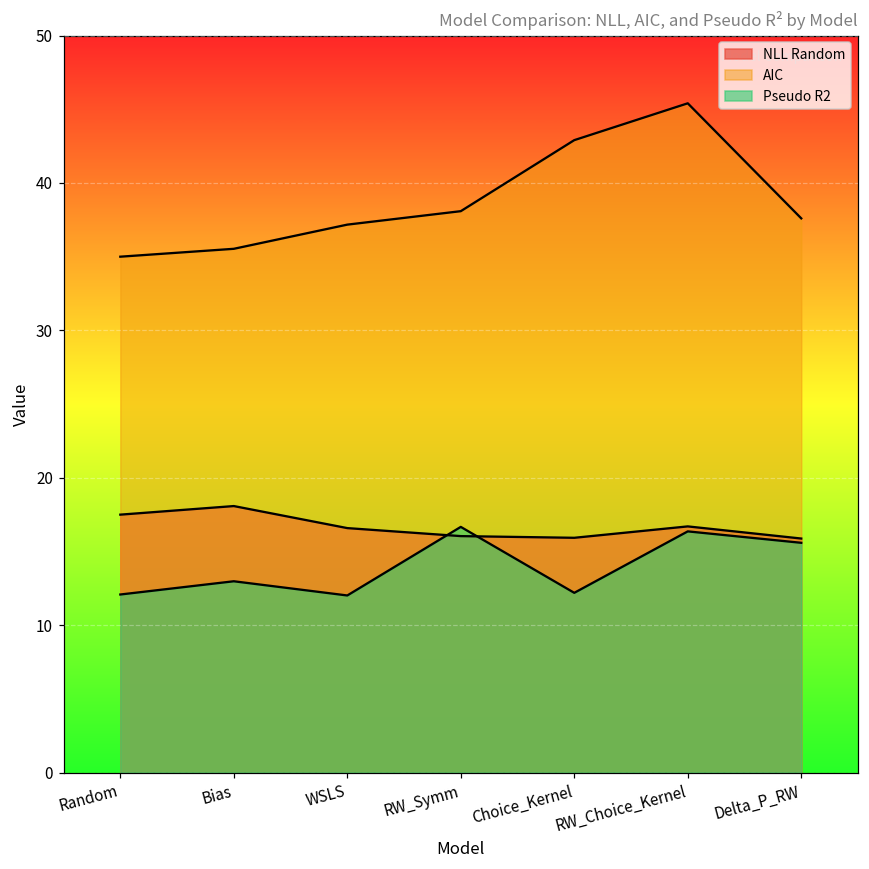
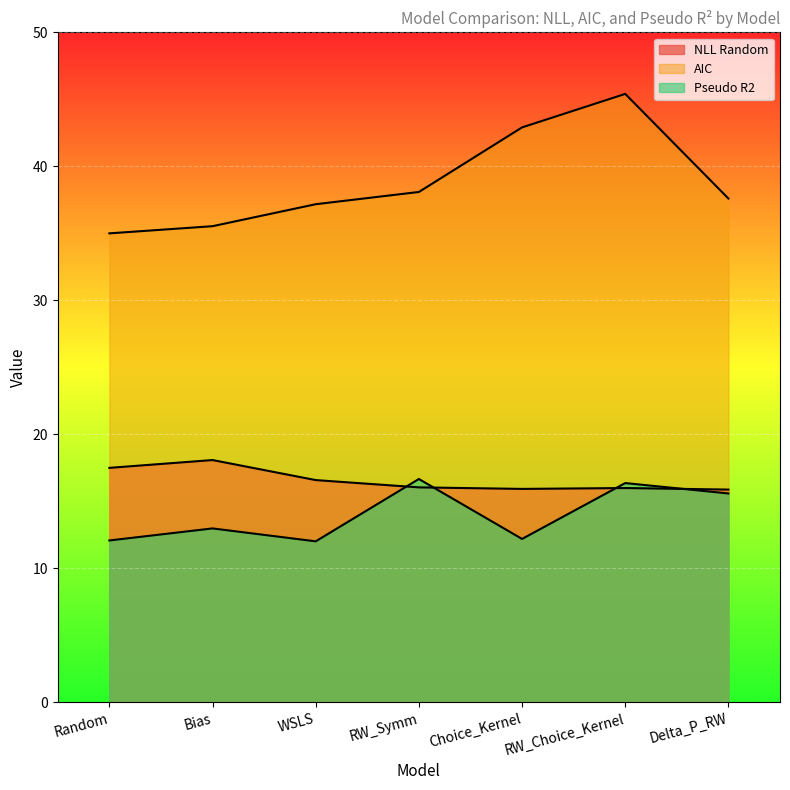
NLL Random, RW_Choice_Kernel: 16.7 -> 16.0
